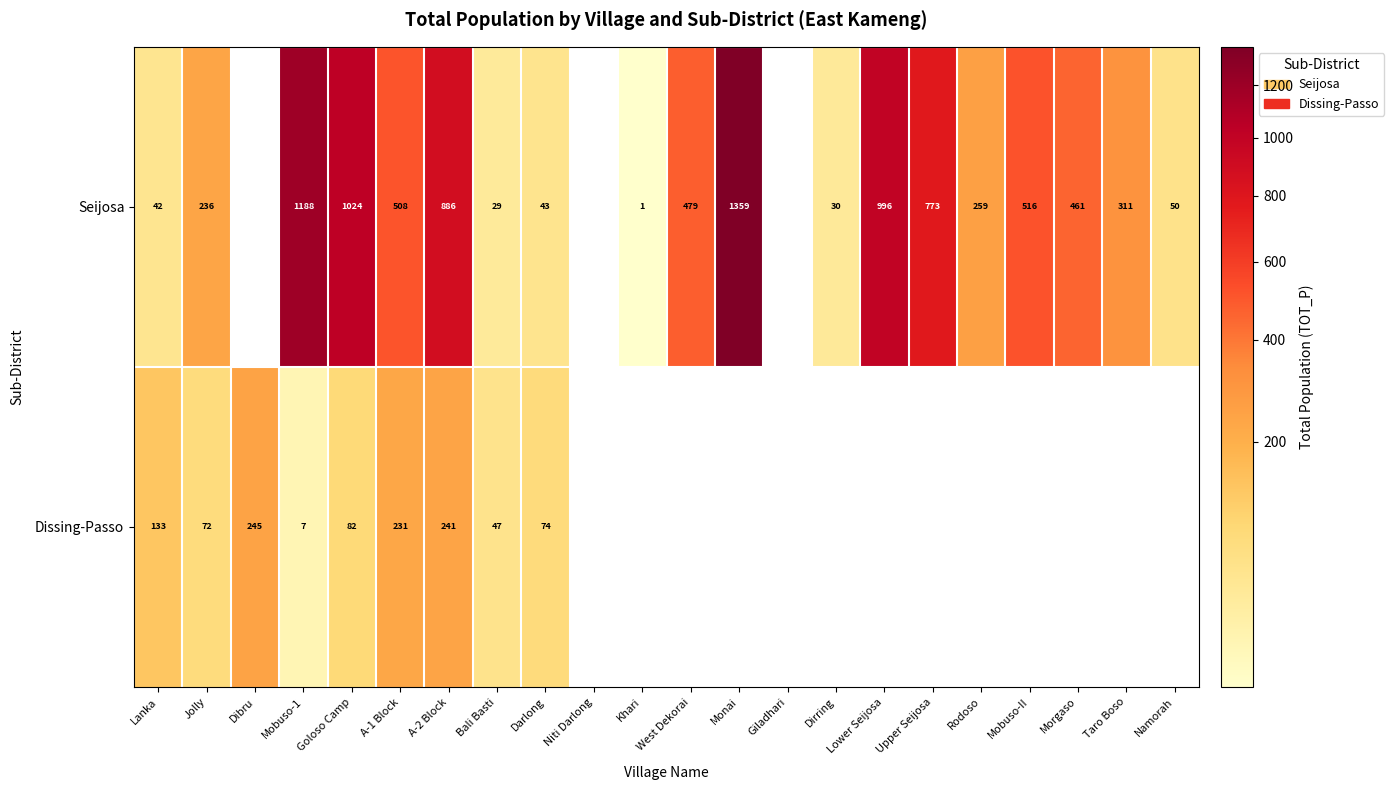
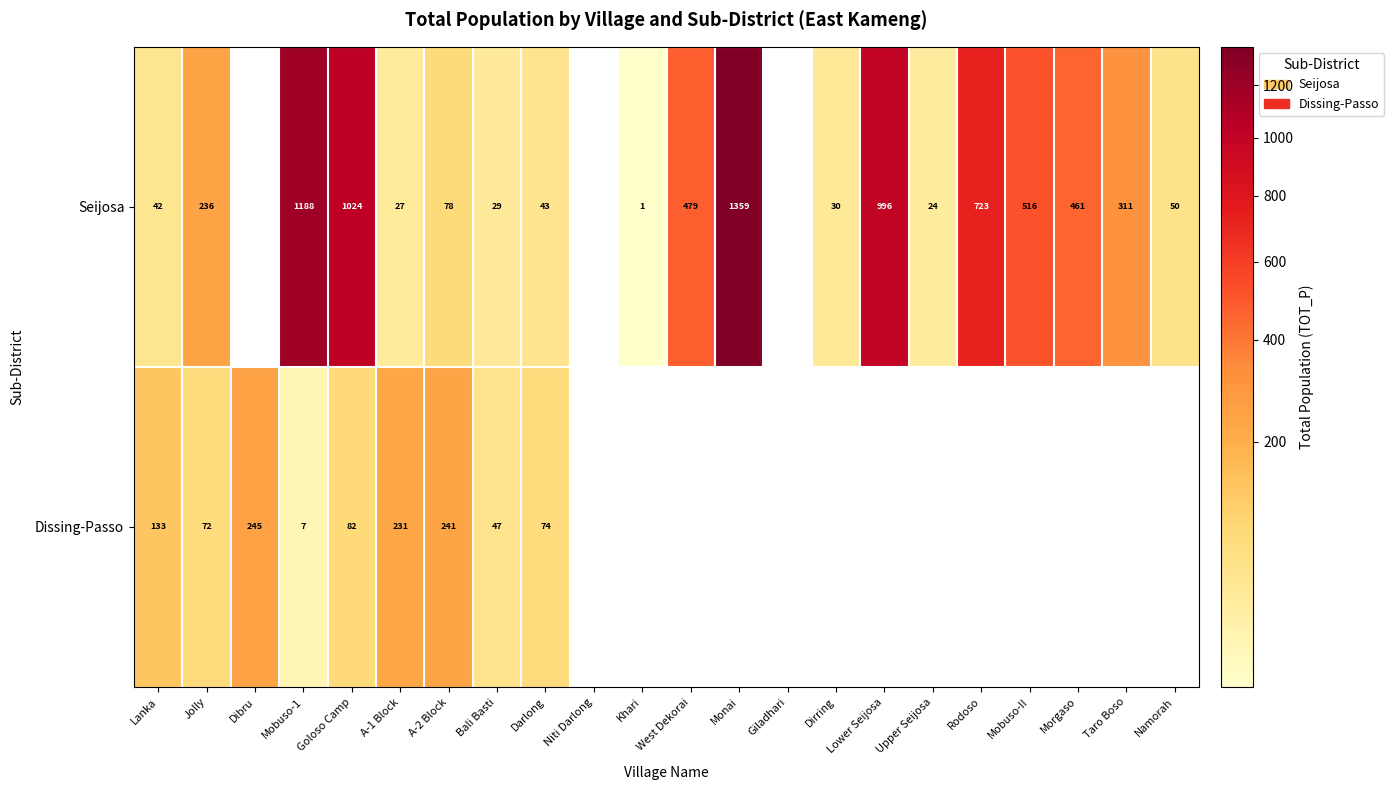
Seijosa, A-1 Block: 508 -> 27
Seijosa, A-2 Block: 886 -> 78
Seijosa, Upper Seijosa: 773 -> 24
Seijosa, Rodoso: 259 -> 723
